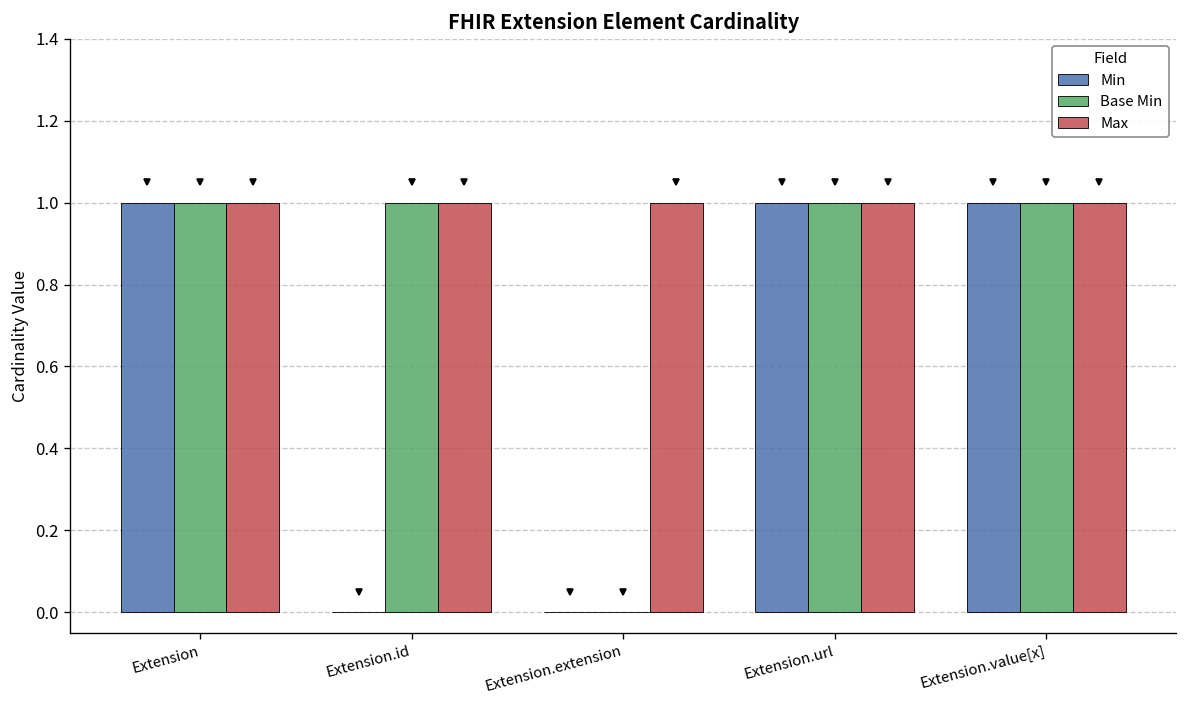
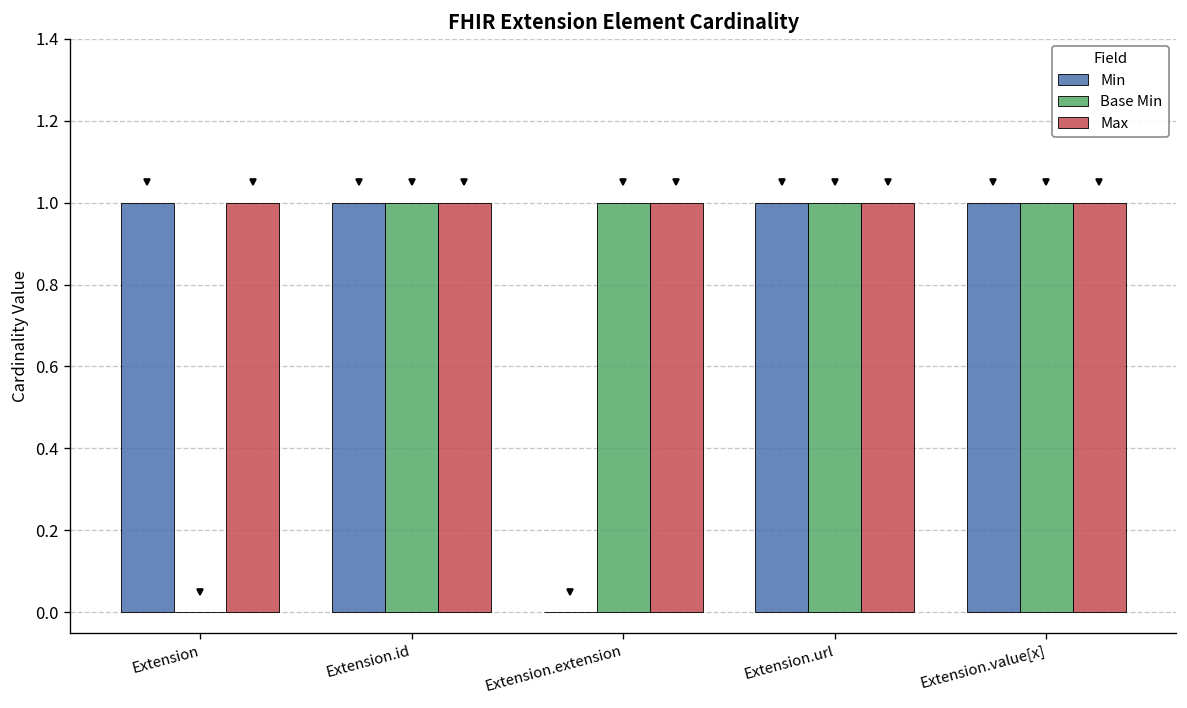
Base Min, Extension: 1 -> 0
Min, Extension.id: 0 -> 1
Base Min, Extension.extension: 0 -> 1
